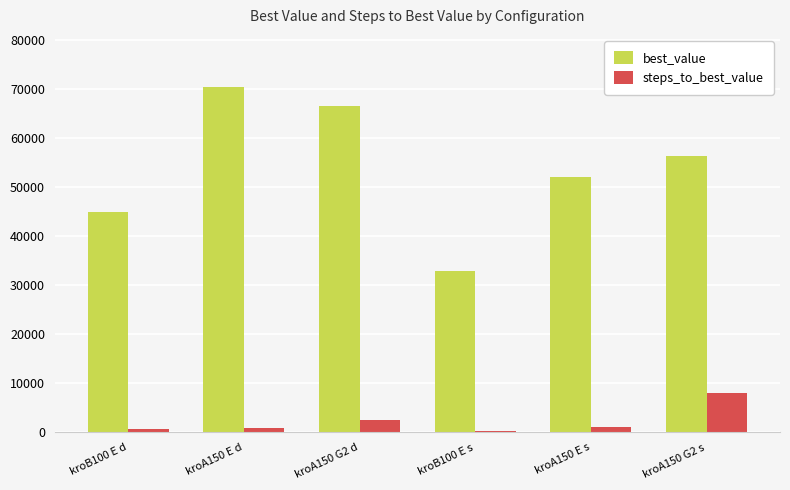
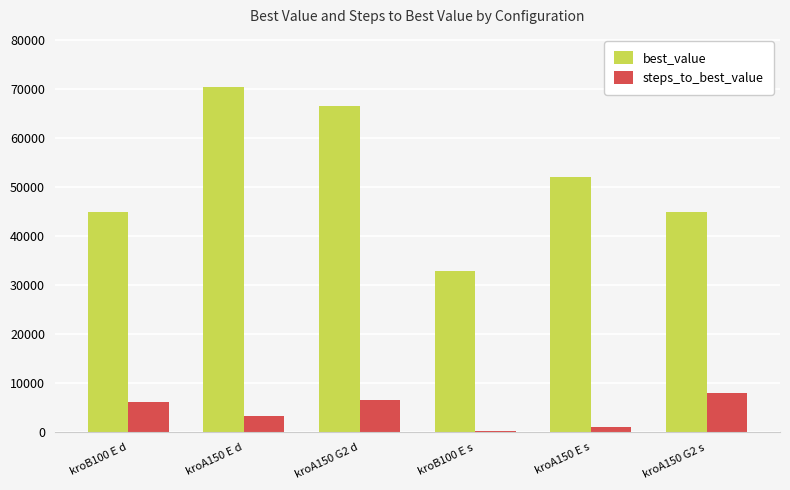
steps_to_best_value, kroB100 E d: 1000 -> 6000
steps_to_best_value, kroA150 E d: 1000 -> 3000
steps_to_best_value, kroA150 G2 d: 2000 -> 7000
best_value, kroA150 G2 s: 56000 -> 45000
